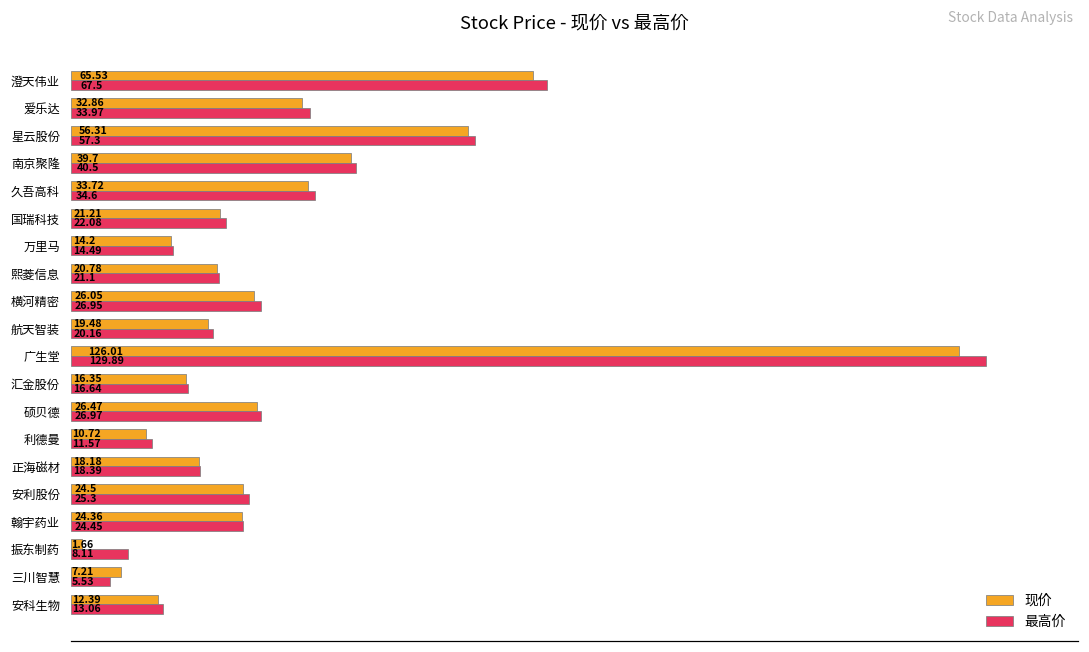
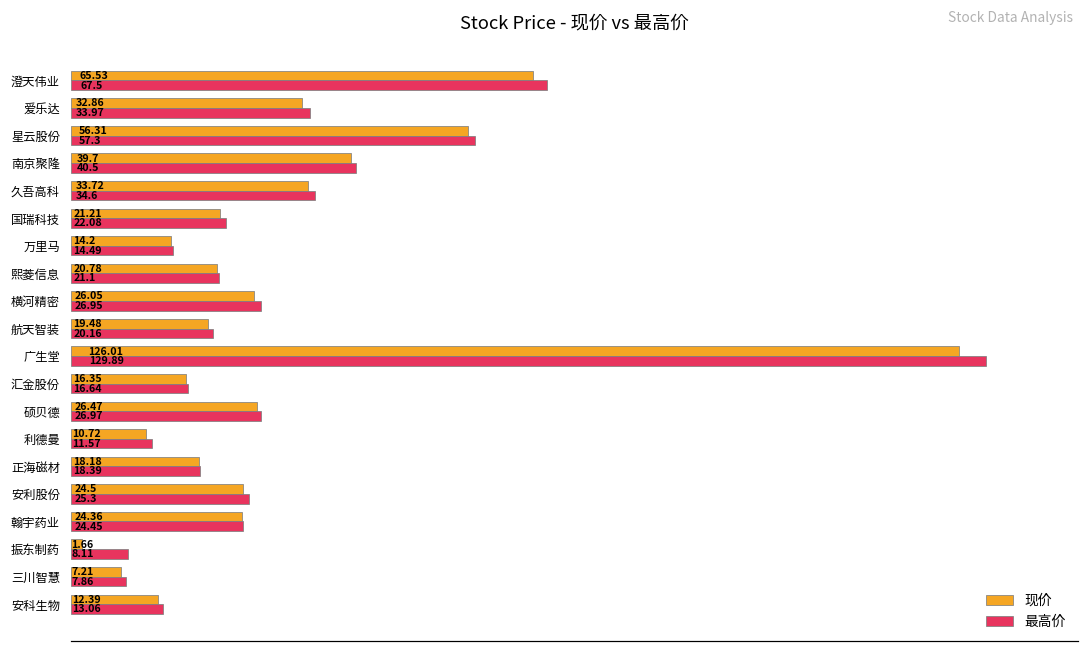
最高价, 三川智慧: 5.53 -> 7.86
